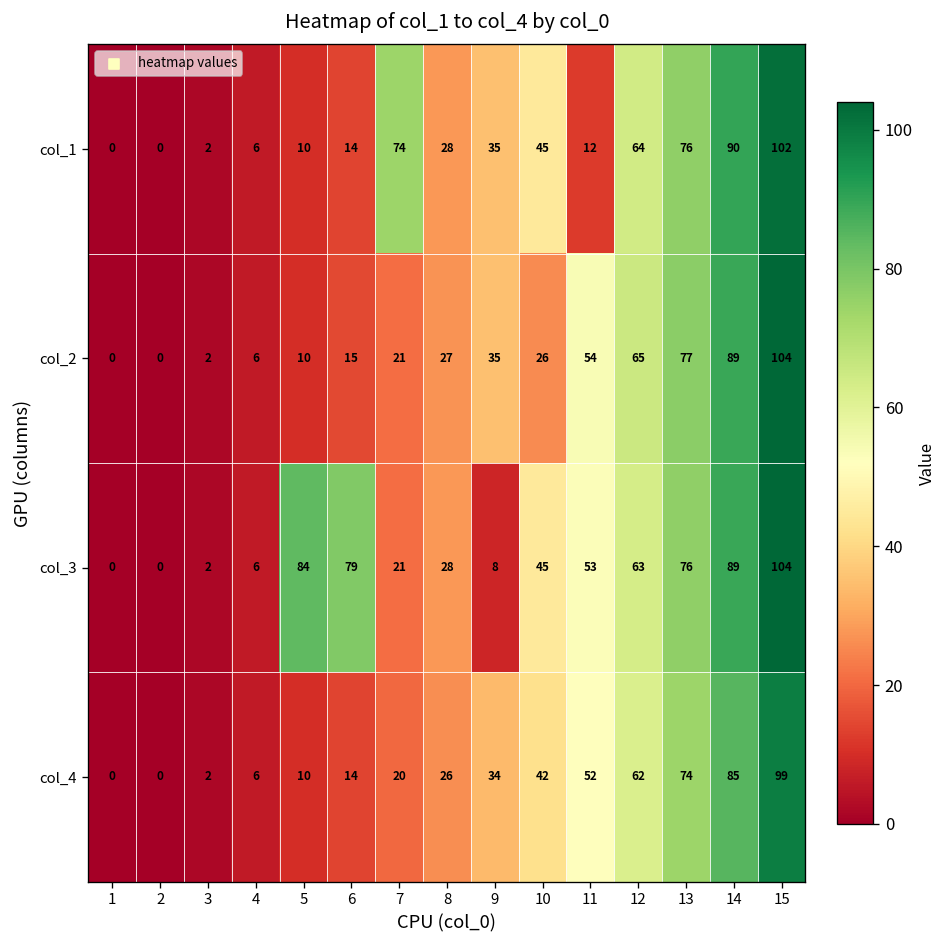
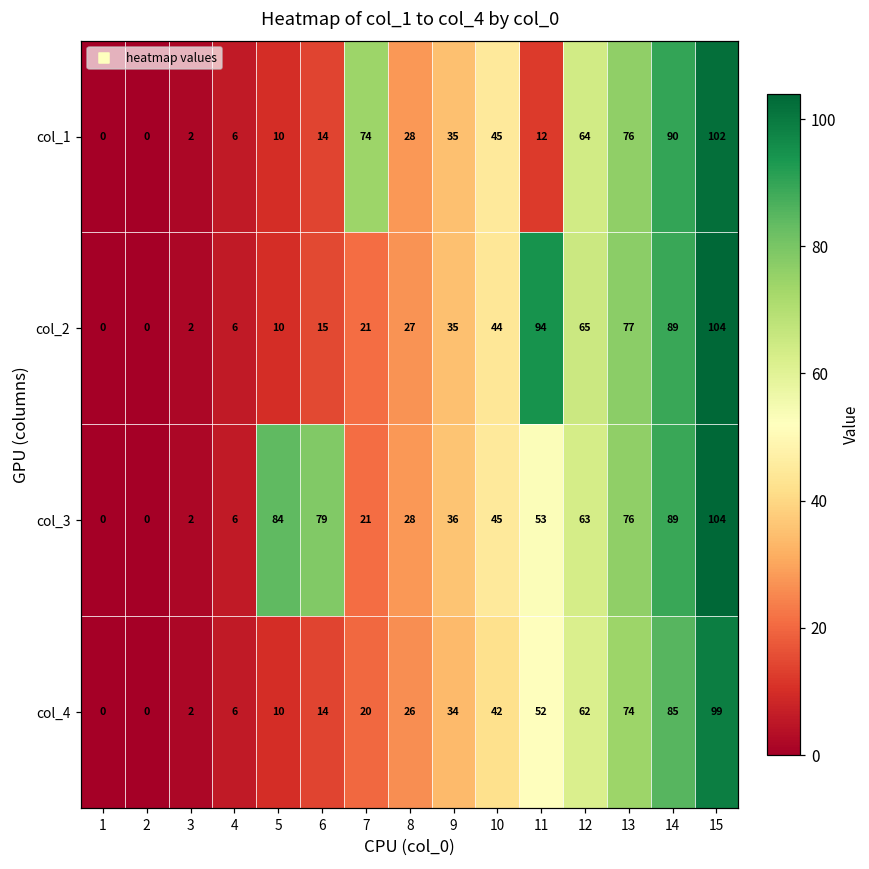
col_2, 10: 26 -> 44
col_2, 11: 54 -> 94
col_3, 9: 8 -> 36
